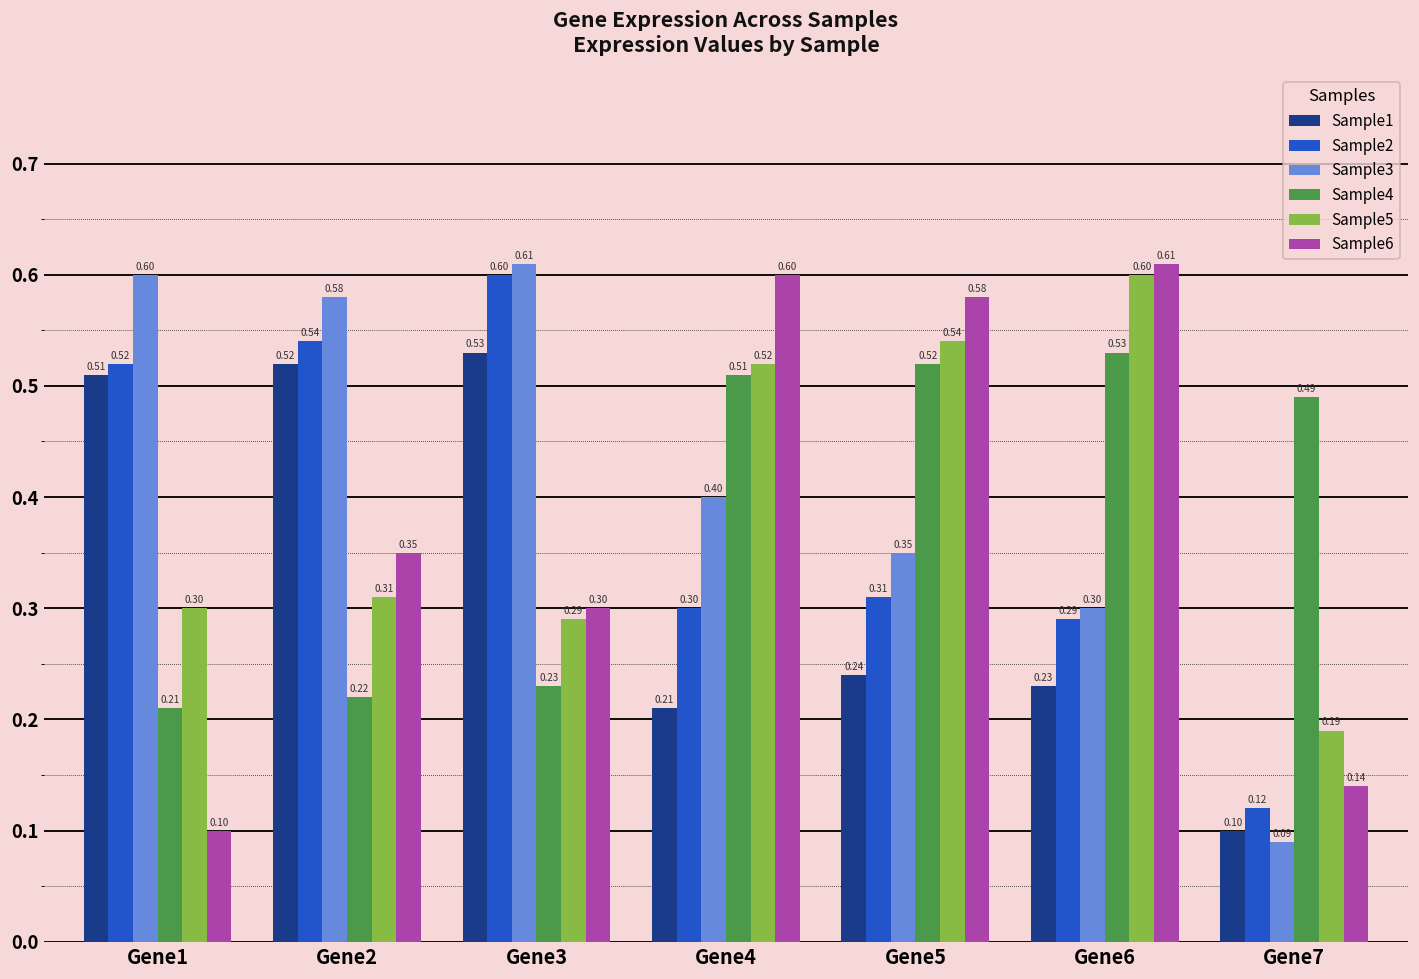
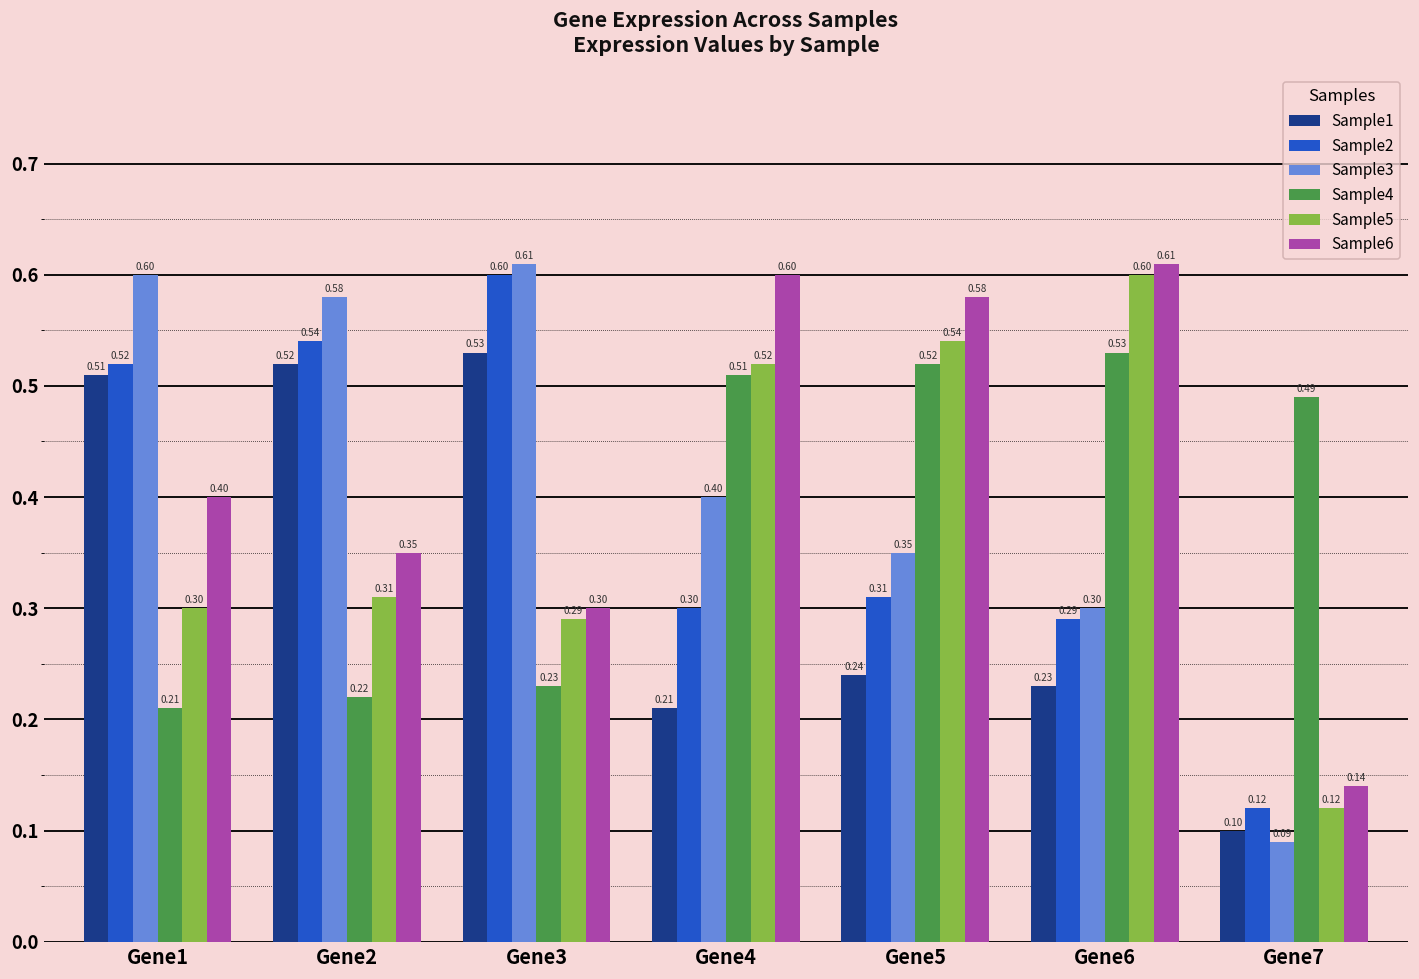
Sample6, Gene1: 0.10 -> 0.40
Sample5, Gene7: 0.19 -> 0.12
